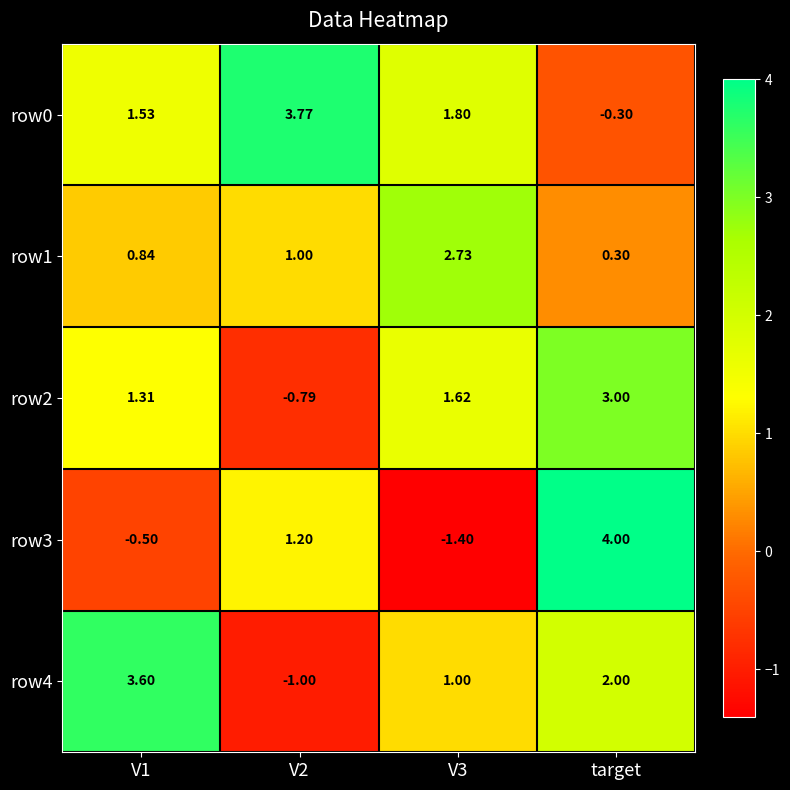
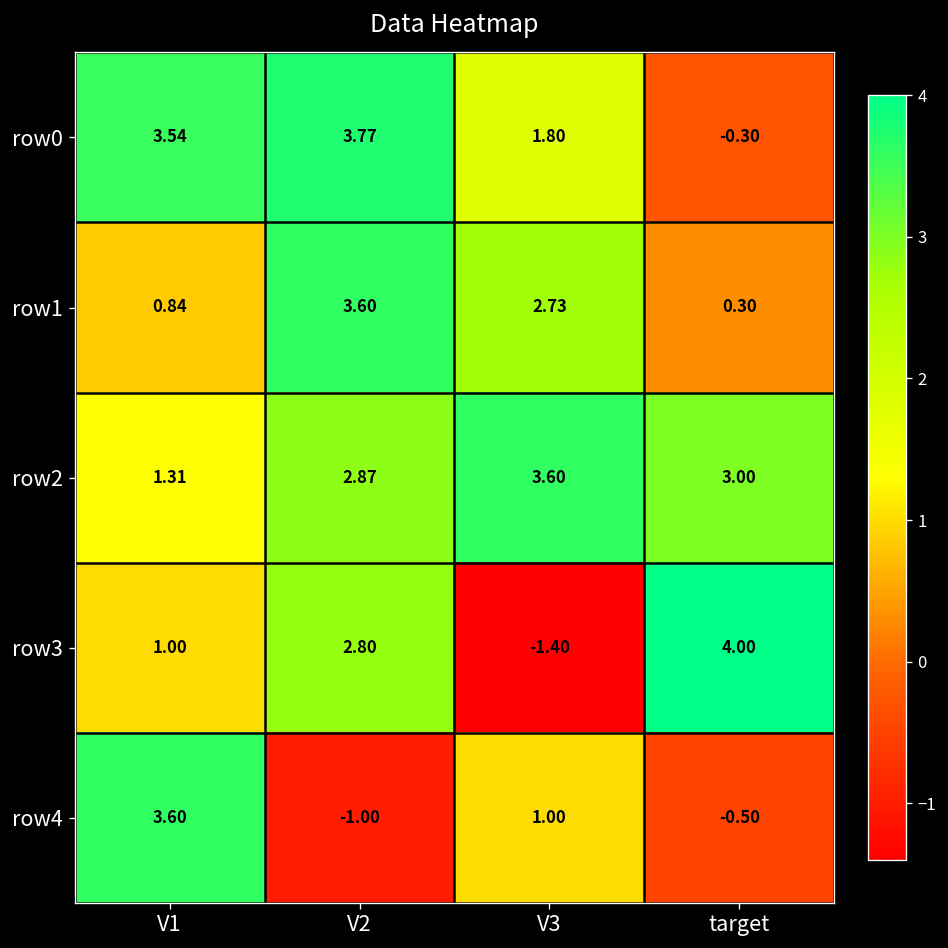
row0, V1: 1.53 -> 3.54
row1, V2: 1.00 -> 3.60
row2, V2: -0.79 -> 2.87
row2, V3: 1.62 -> 3.60
row3, V1: -0.50 -> 1.00
row3, V2: 1.20 -> 2.80
row4, target: 2.00 -> -0.50
